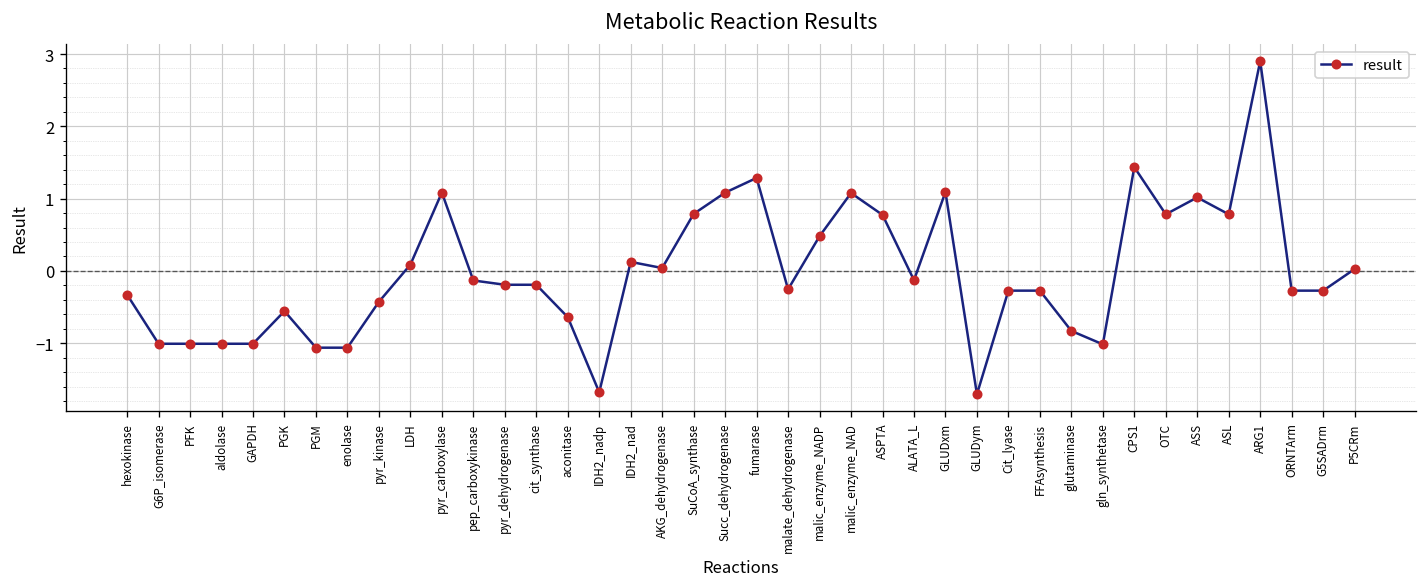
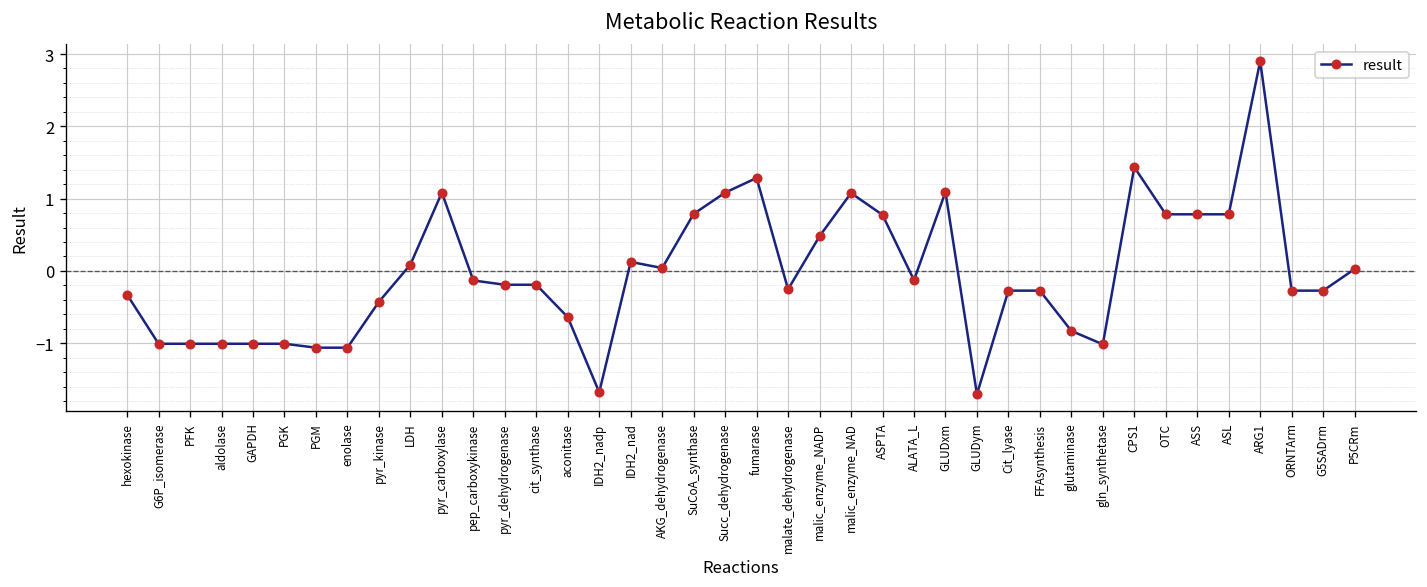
PGK: -0.6 -> -1.0
ASS: 1.0 -> 0.8
